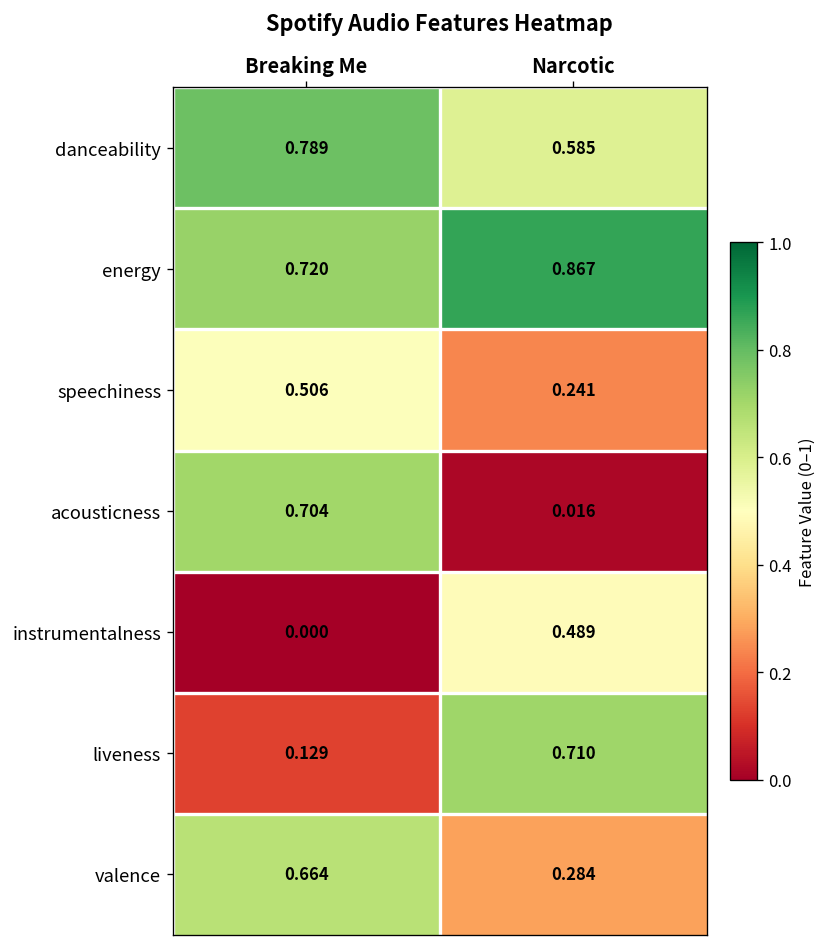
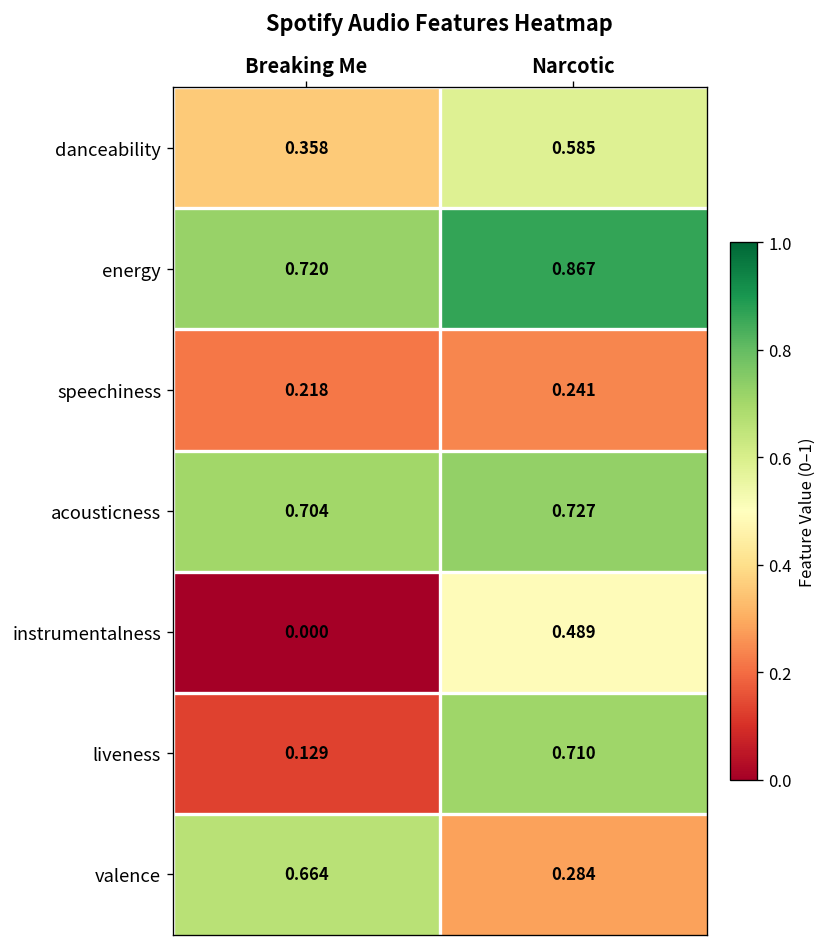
danceability, Breaking Me: 0.789 -> 0.358
speechiness, Breaking Me: 0.506 -> 0.218
acousticness, Narcotic: 0.016 -> 0.727
